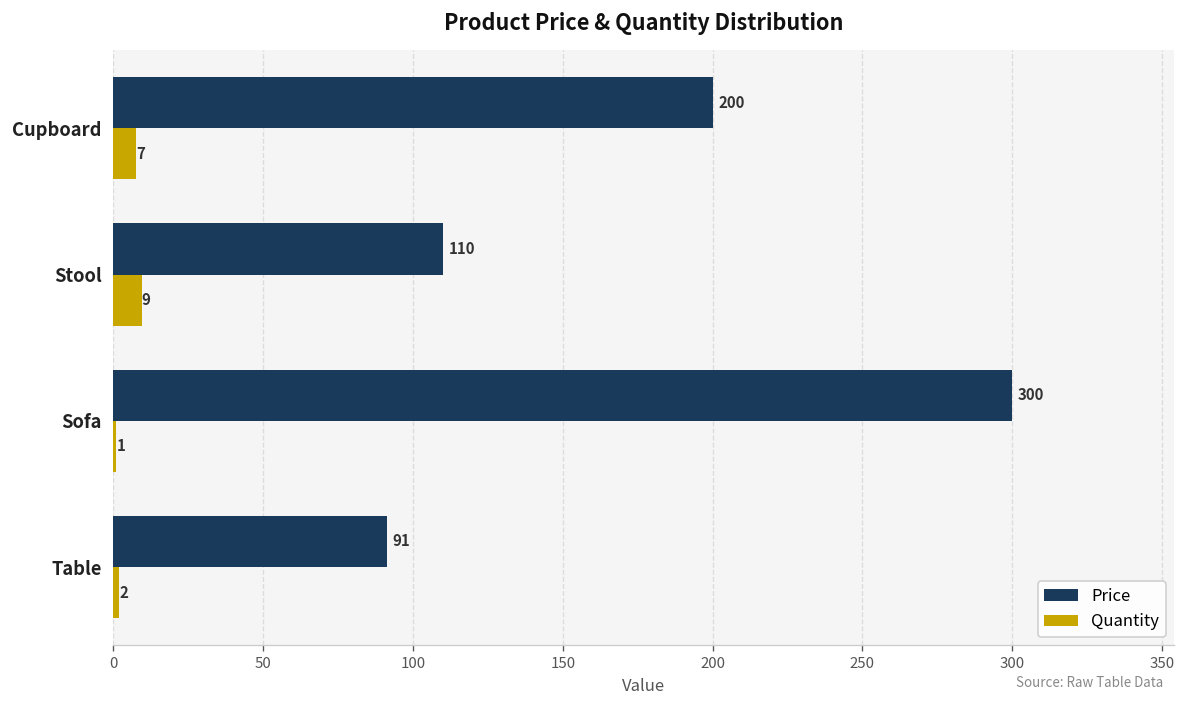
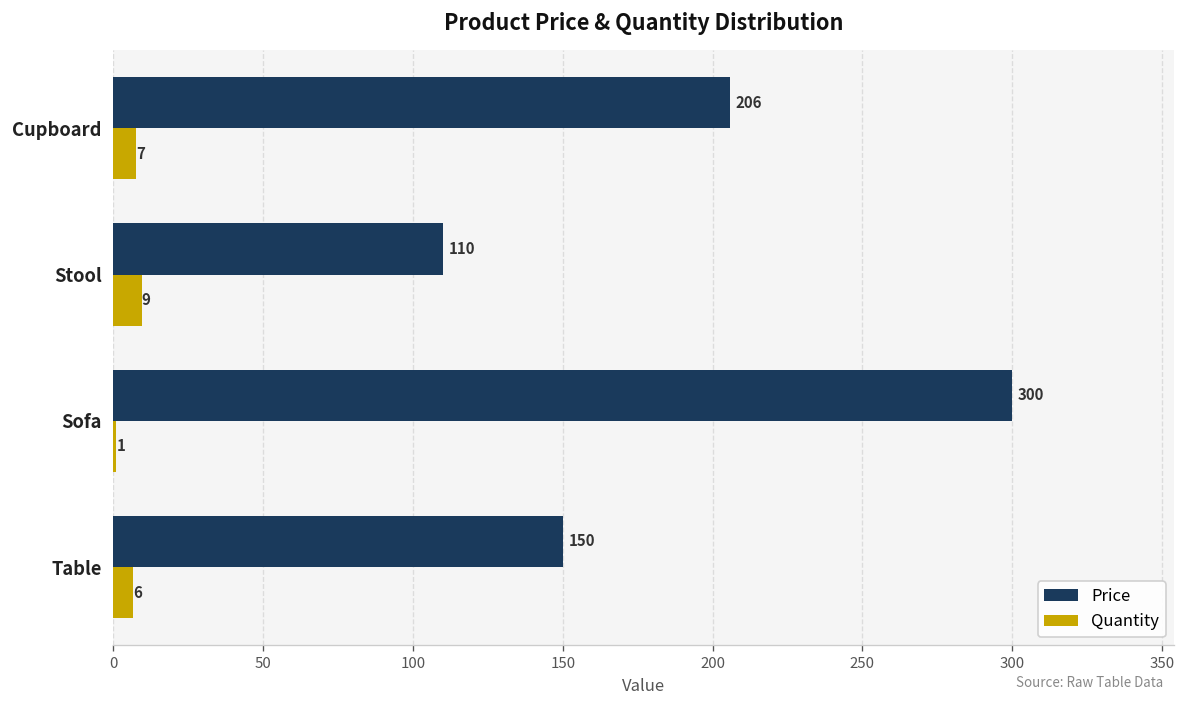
Price, Cupboard: 200 -> 206
Price, Table: 91 -> 150
Quantity, Table: 2 -> 6
